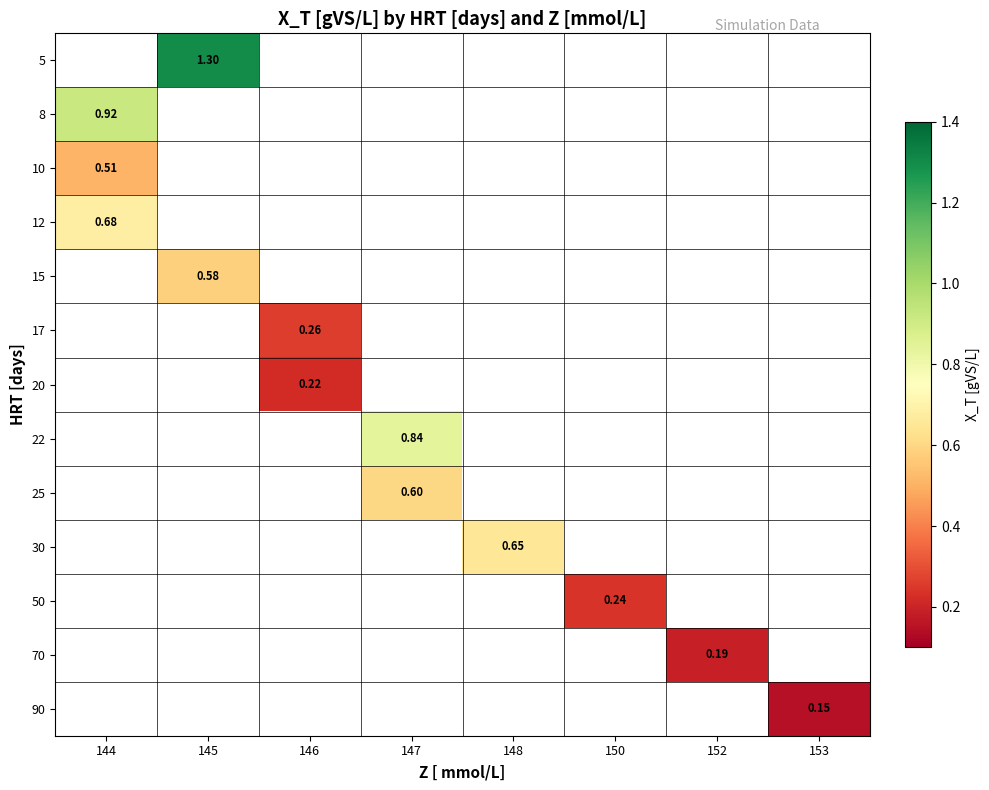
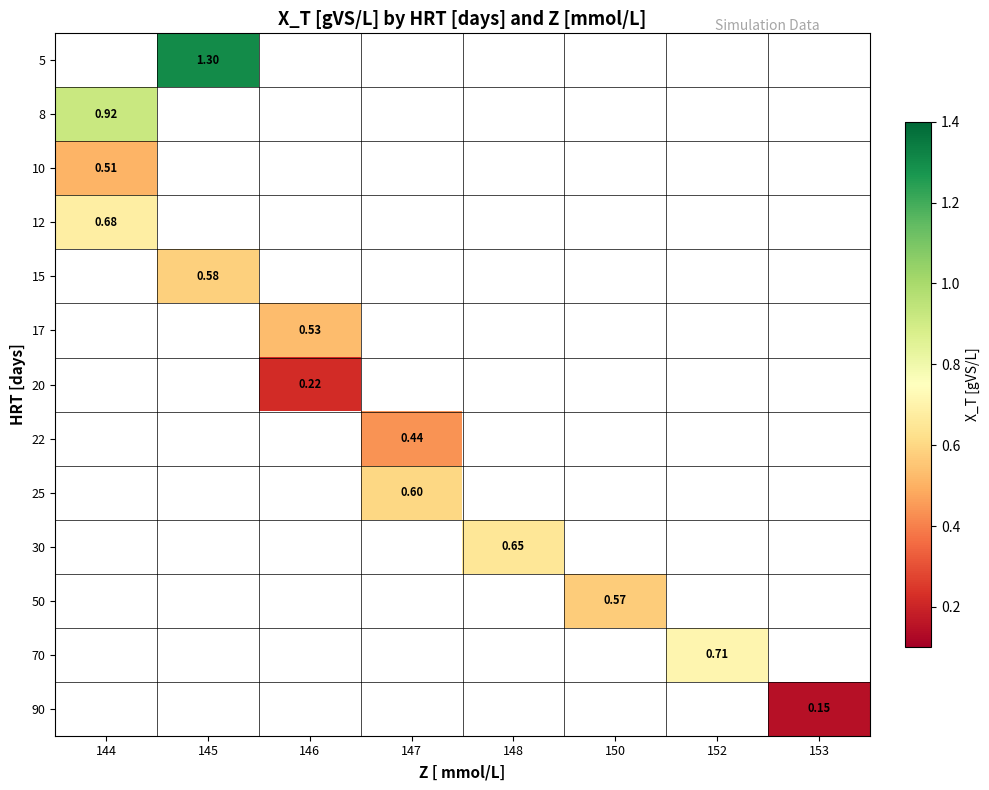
17, 146: 0.26 -> 0.53
22, 147: 0.84 -> 0.44
50, 150: 0.24 -> 0.57
70, 152: 0.19 -> 0.71
